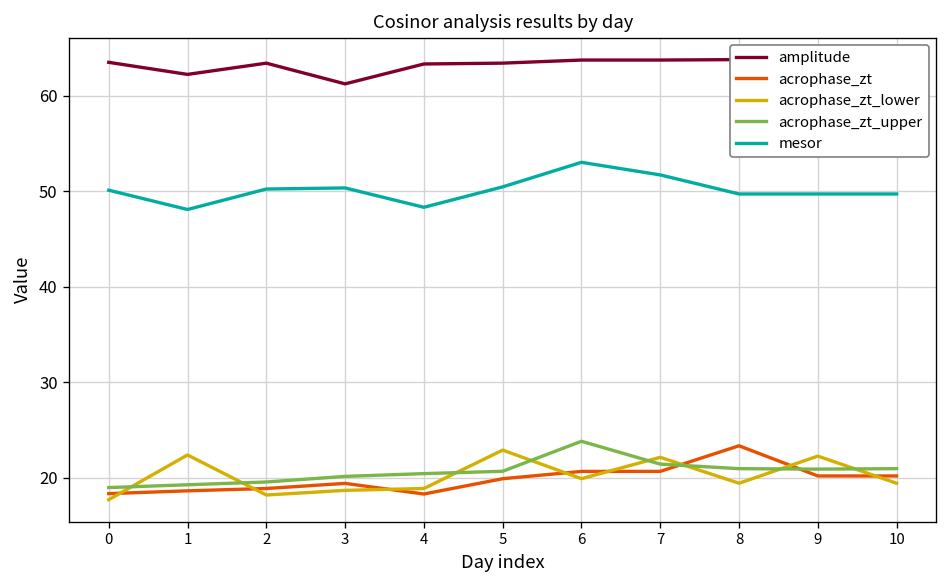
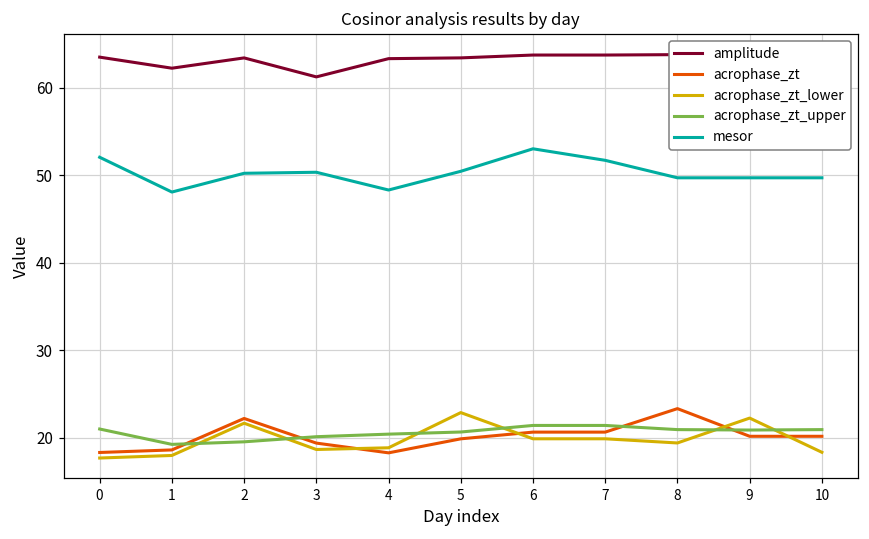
acrophase_zt_upper, 0: 19 -> 21
mesor, 0: 50 -> 52
acrophase_zt_lower, 1: 22 -> 18
acrophase_zt, 2: 19 -> 22
acrophase_zt_lower, 2: 18 -> 22
acrophase_zt_upper, 6: 24 -> 21
acrophase_zt_lower, 7: 22 -> 20
acrophase_zt_lower, 10: 19 -> 18
